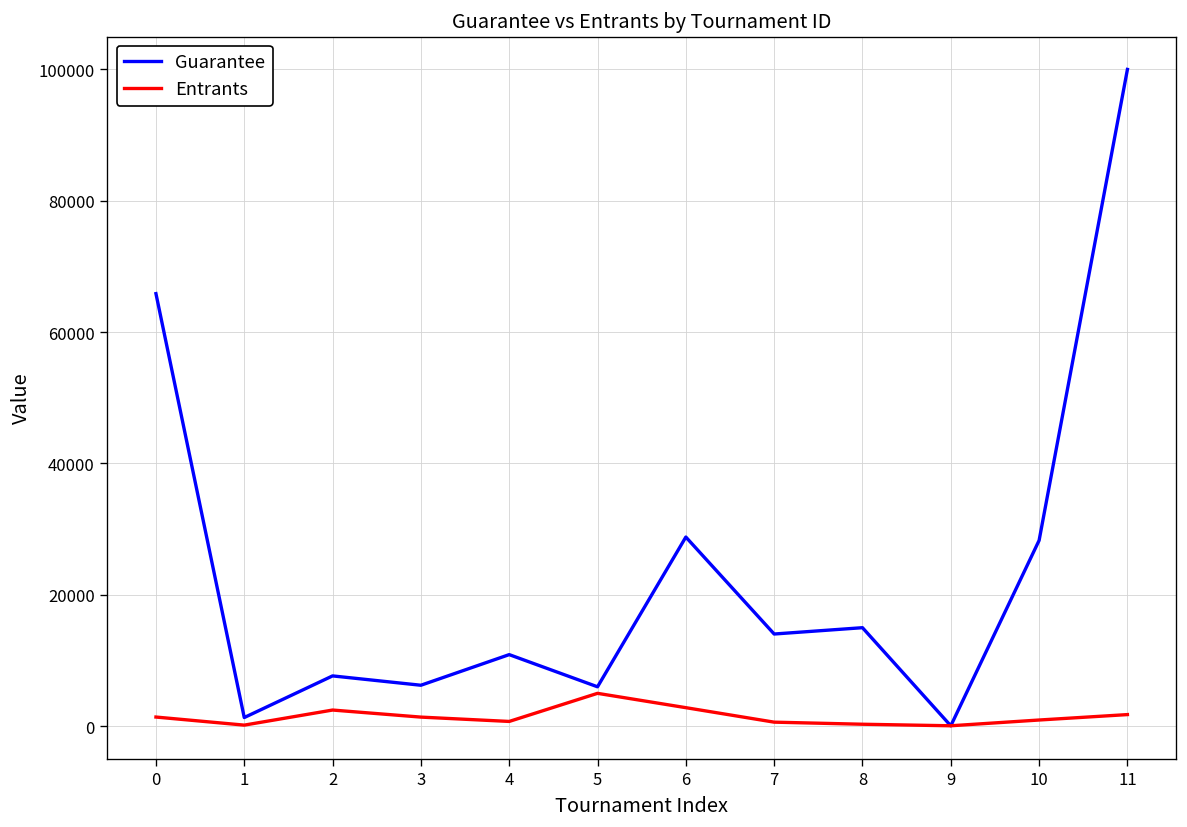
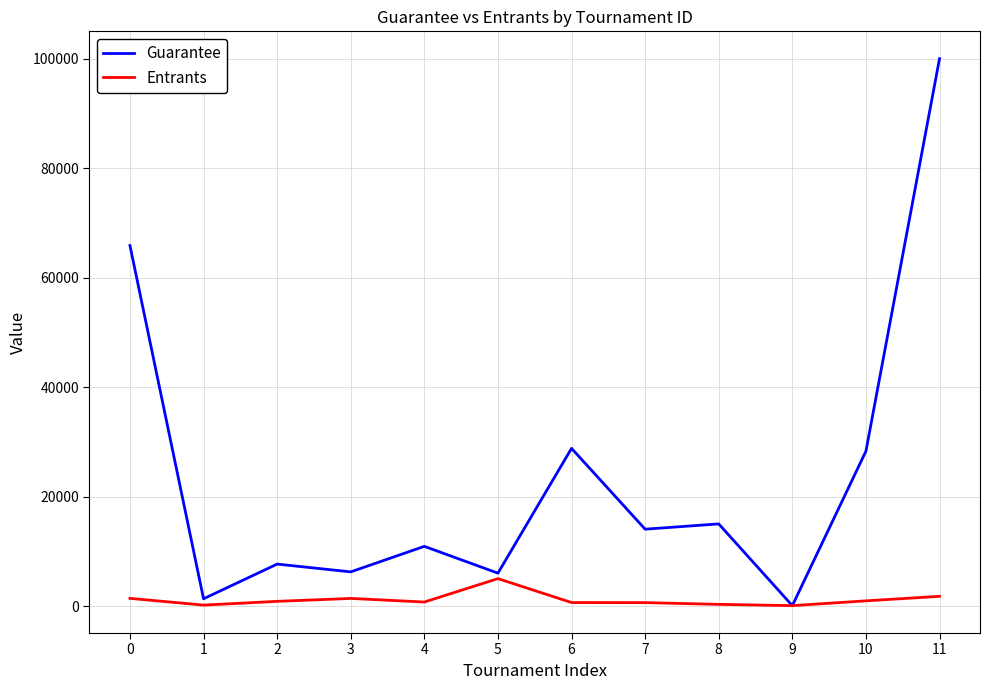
Entrants, 2: 2000 -> 1000
Entrants, 6: 3000 -> 1000
